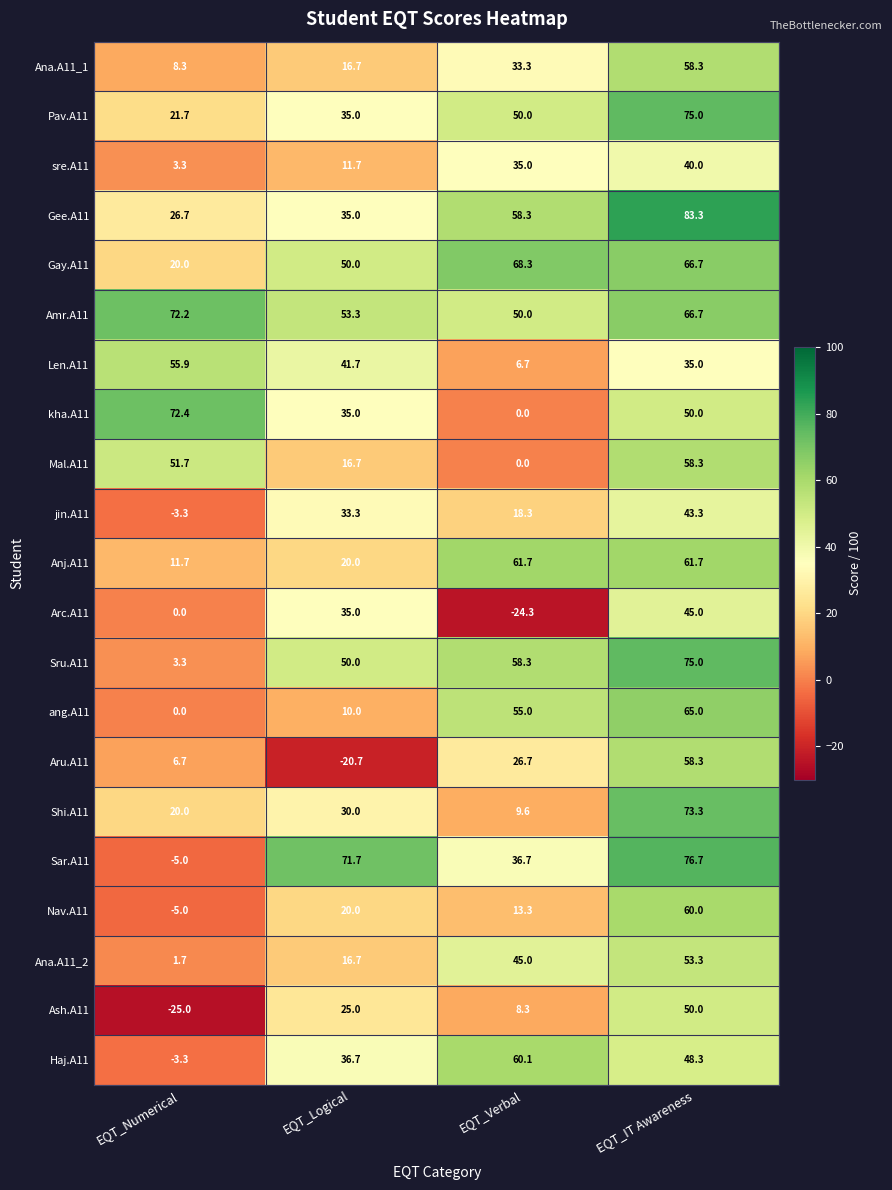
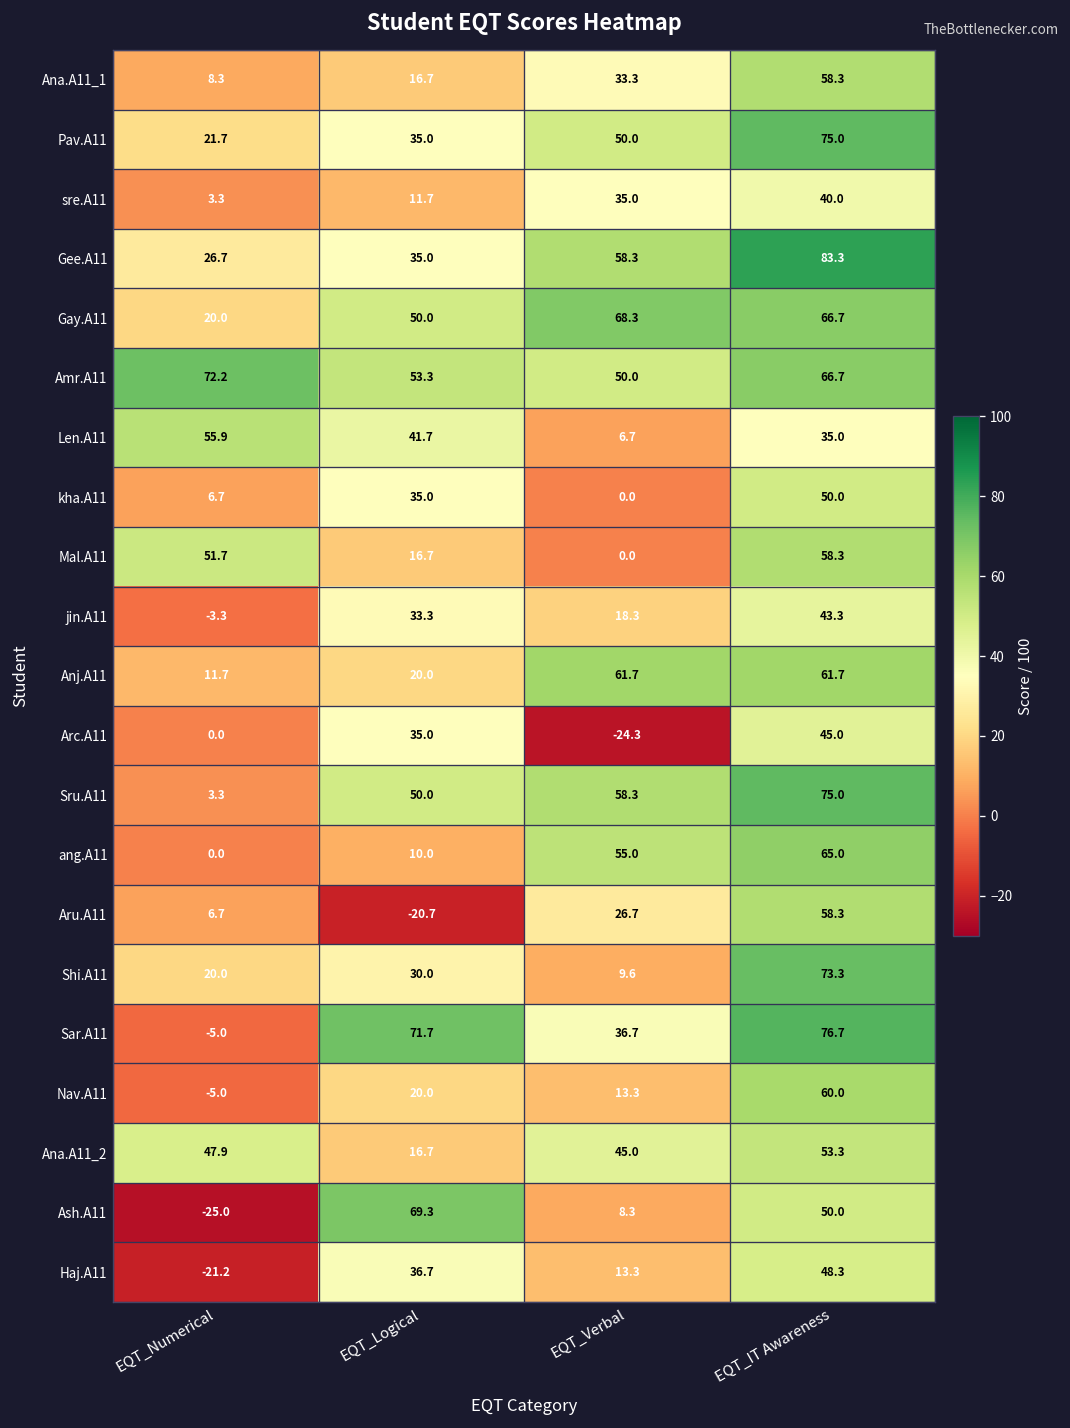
kha.A11, EQT_Numerical: 72.4 -> 6.7
Ana.A11_2, EQT_Numerical: 1.7 -> 47.9
Ash.A11, EQT_Logical: 25.0 -> 69.3
Haj.A11, EQT_Numerical: -3.3 -> -21.2
Haj.A11, EQT_Verbal: 60.1 -> 13.3
